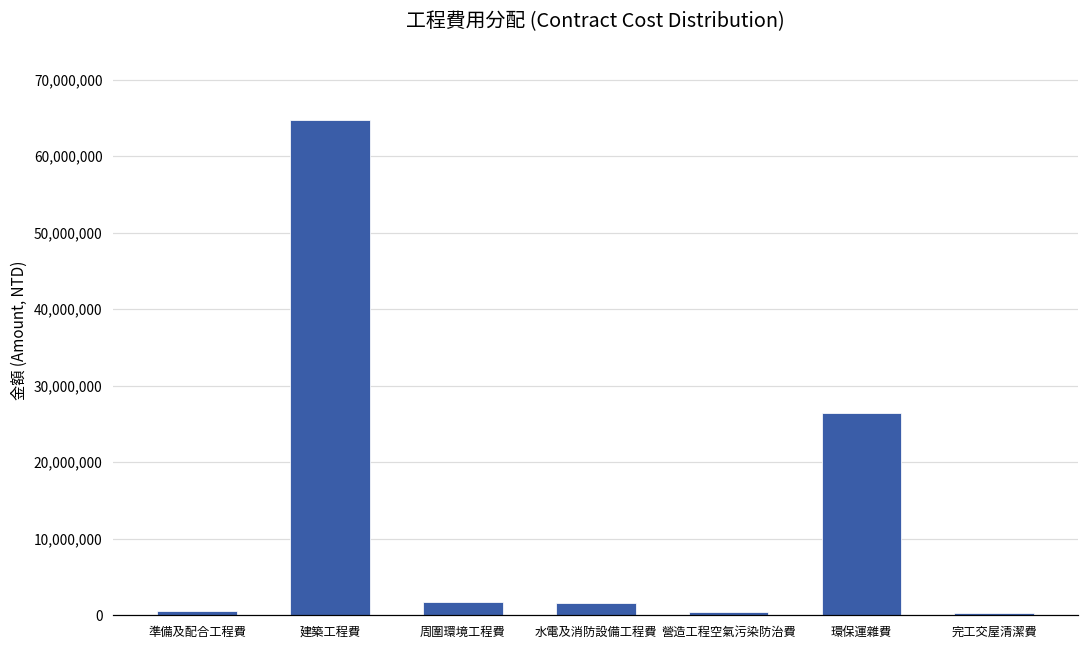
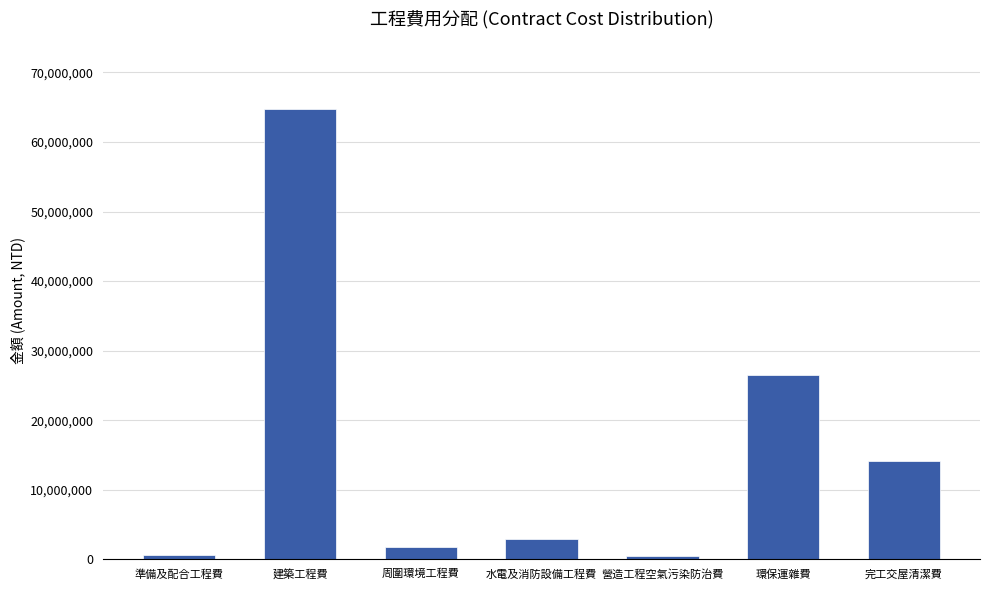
水電及消防設備工程費: 2,000,000 -> 3,000,000
完工交屋清潔費: 0 -> 14,000,000
